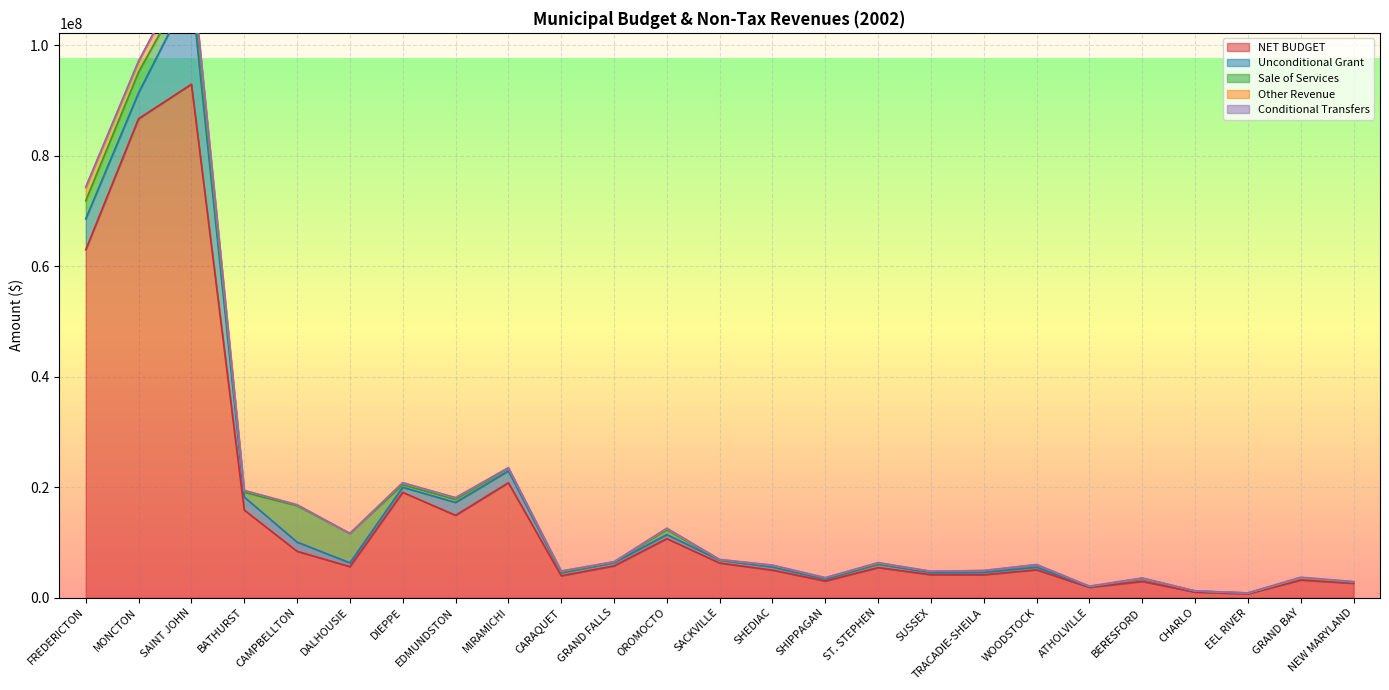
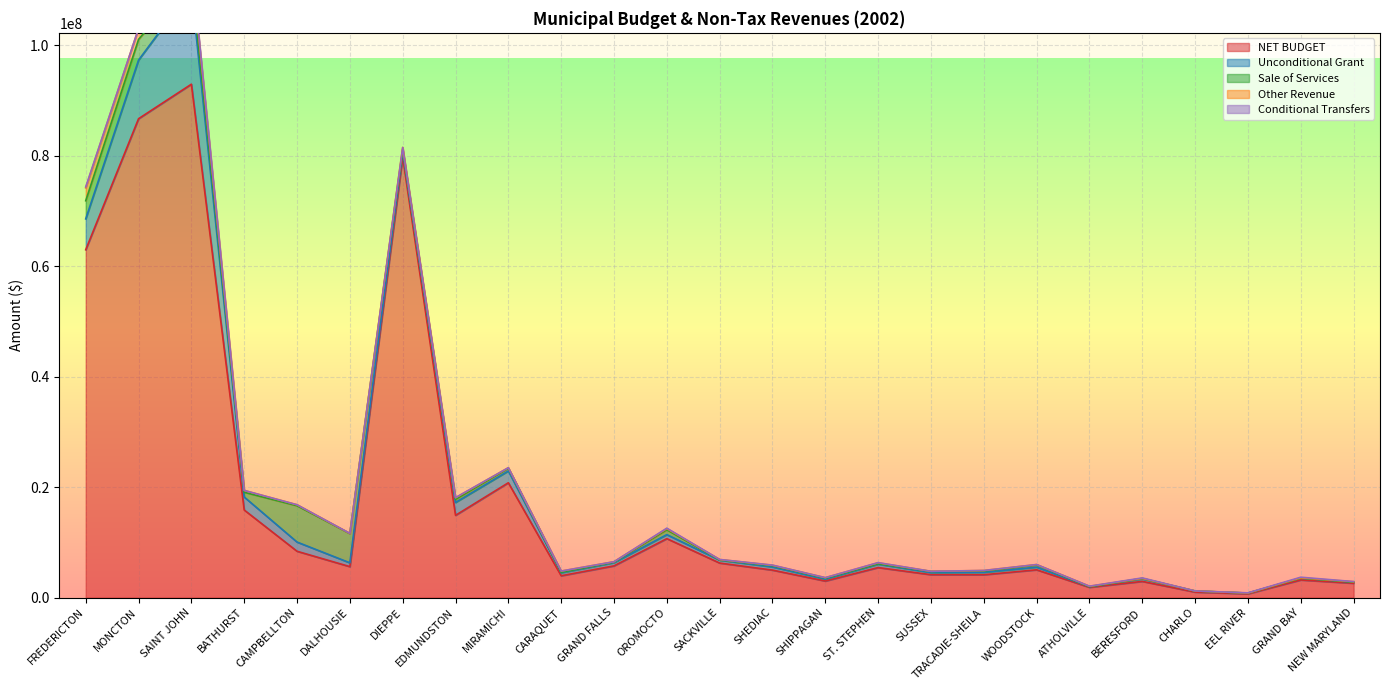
Unconditional Grant, MONCTON: 5000000 -> 11000000
NET BUDGET, DIEPPE: 19000000 -> 80000000
